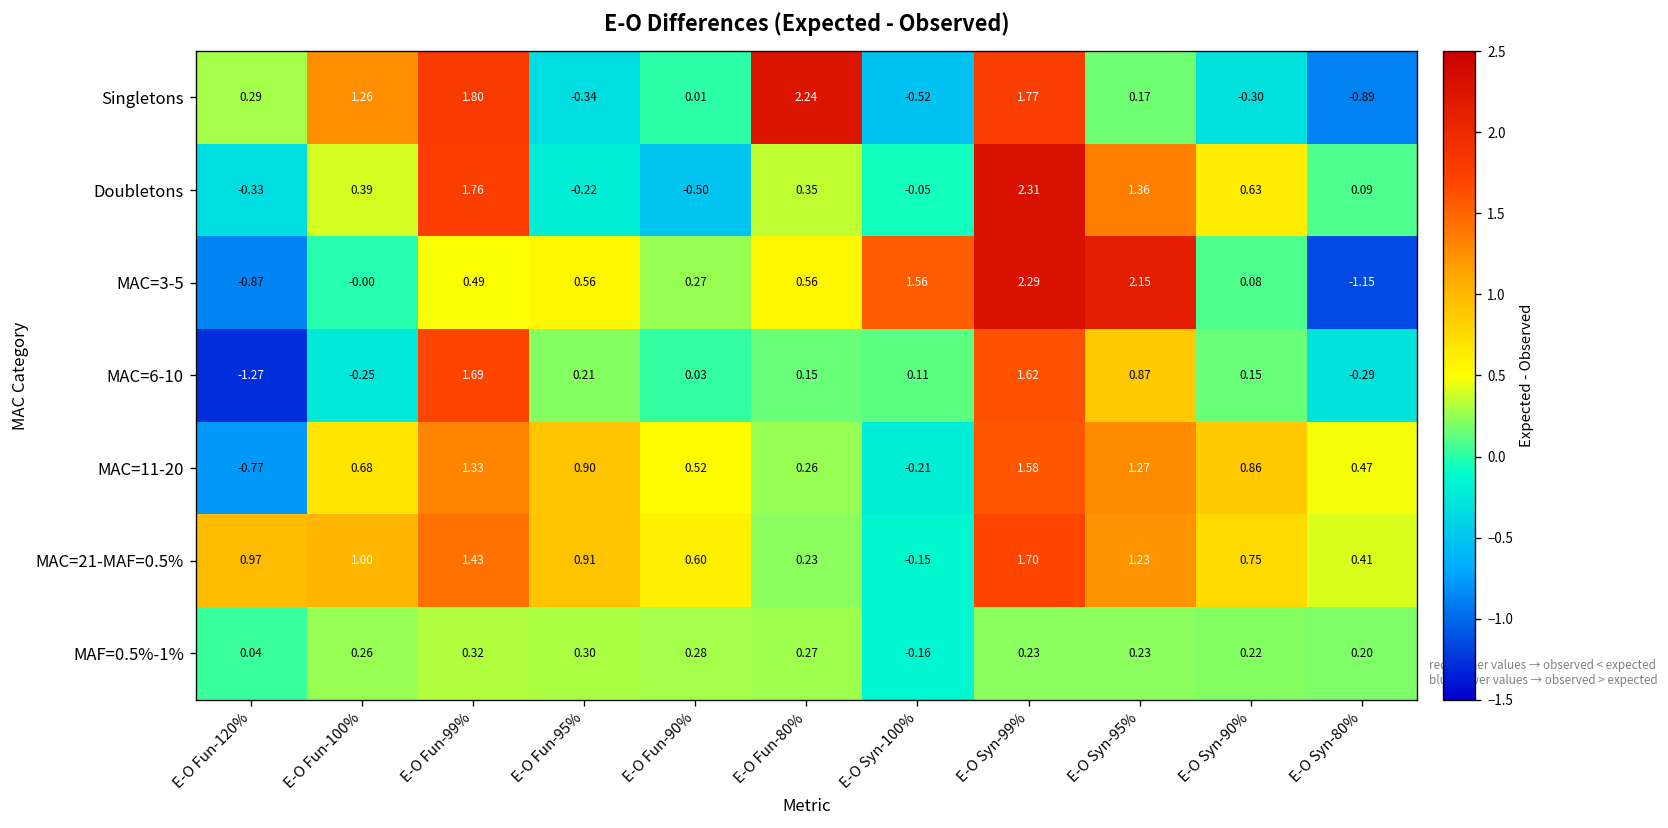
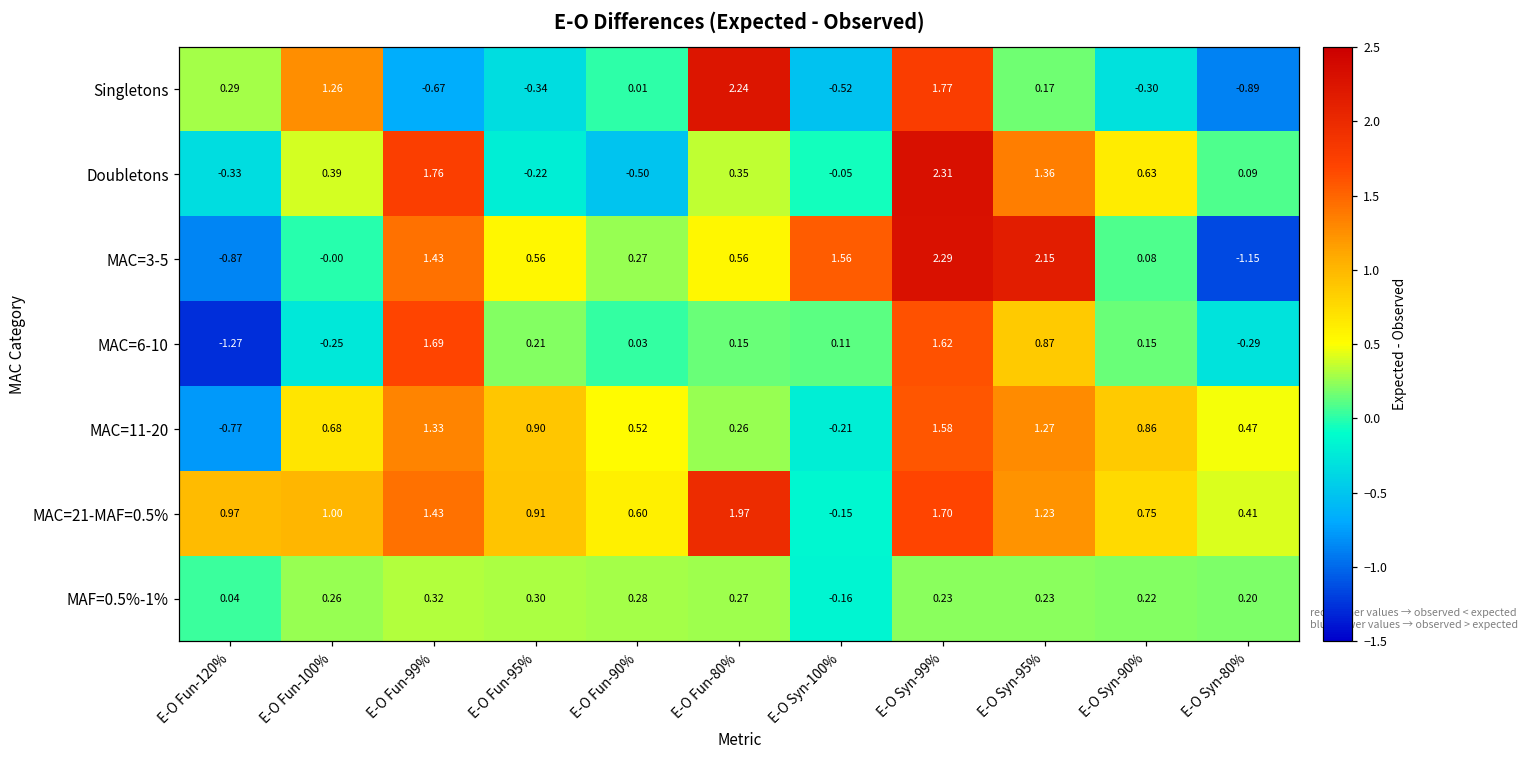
Singletons, E-O Fun-99%: 1.80 -> -0.67
MAC=3-5, E-O Fun-99%: 0.49 -> 1.43
MAC=21-MAF=0.5%, E-O Fun-80%: 0.23 -> 1.97
